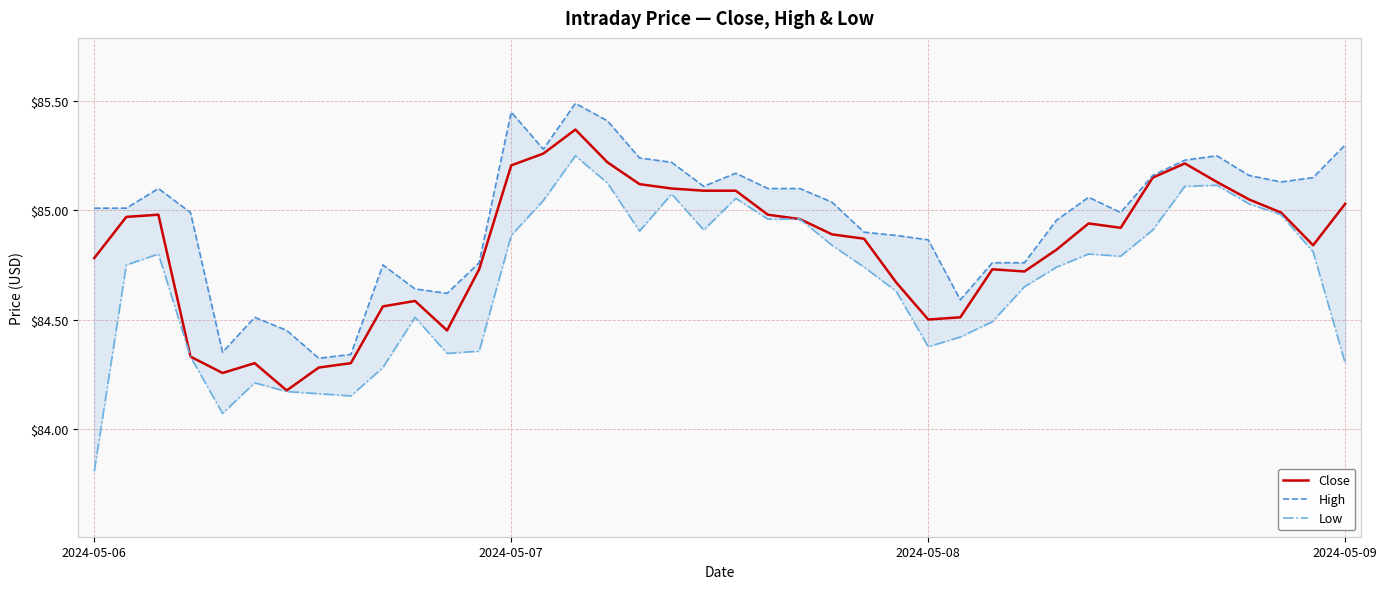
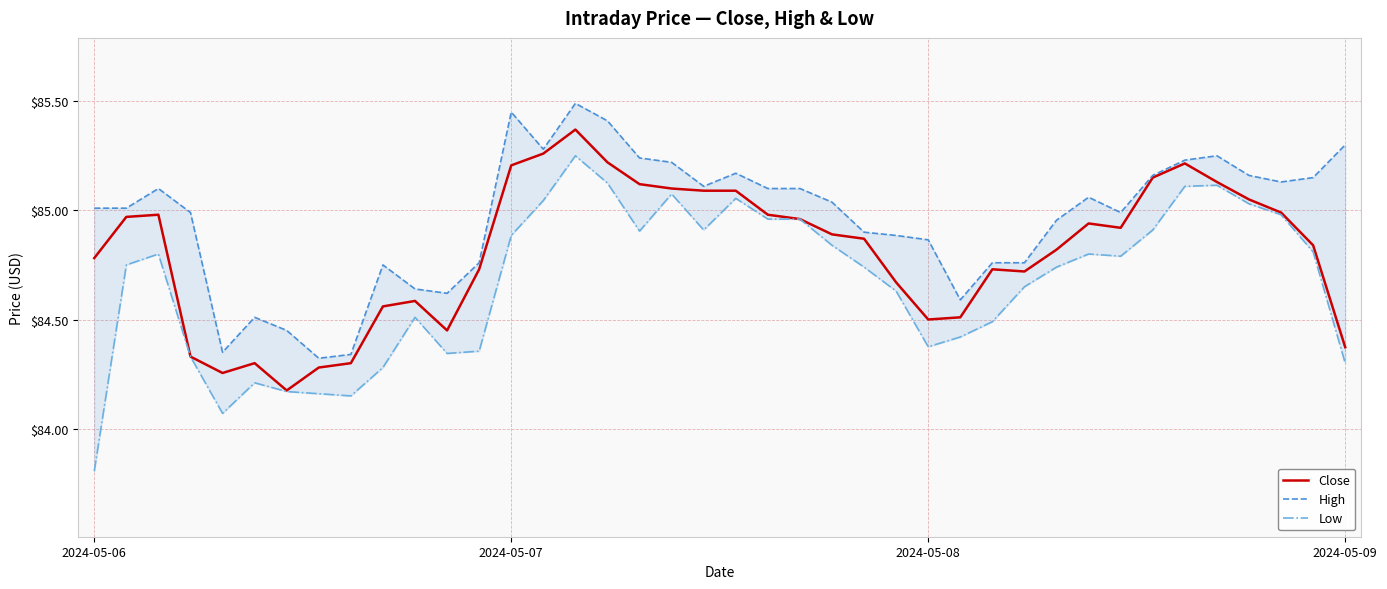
Close, 2024-05-09: $85.03 -> $84.37
